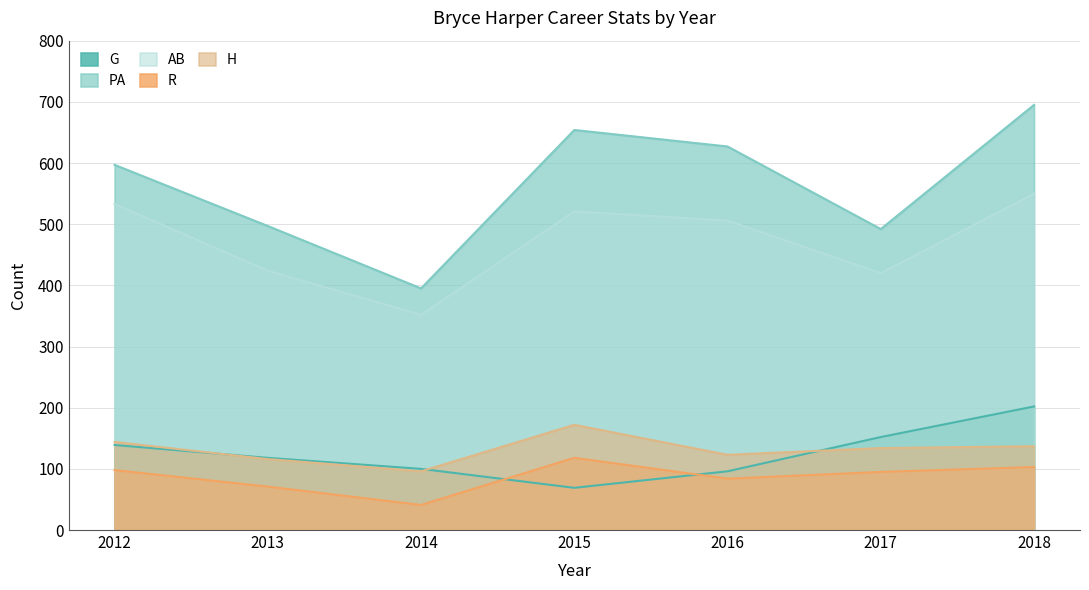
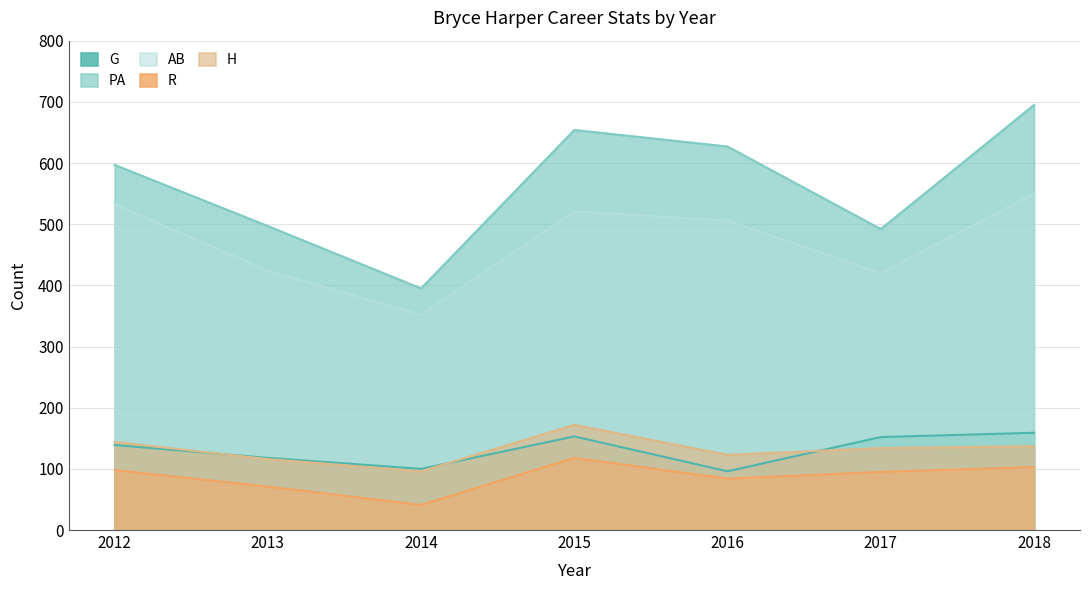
G, 2015: 70 -> 150
G, 2018: 200 -> 160
